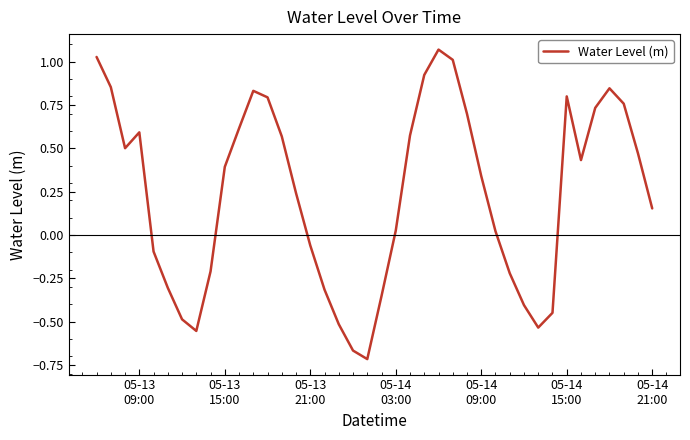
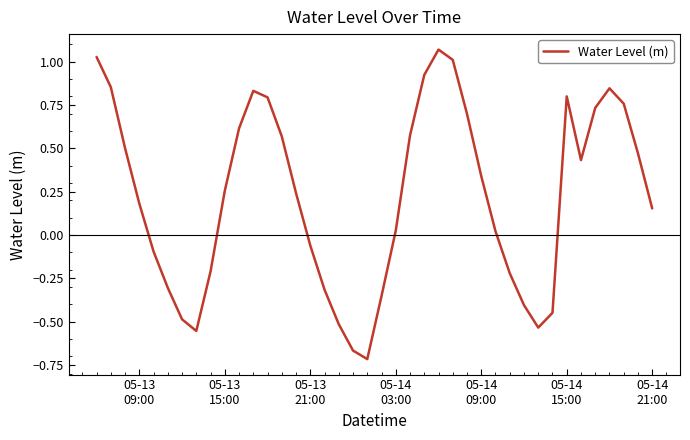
05-13 09:00: 0.59 -> 0.18
05-13 15:00: 0.39 -> 0.25
